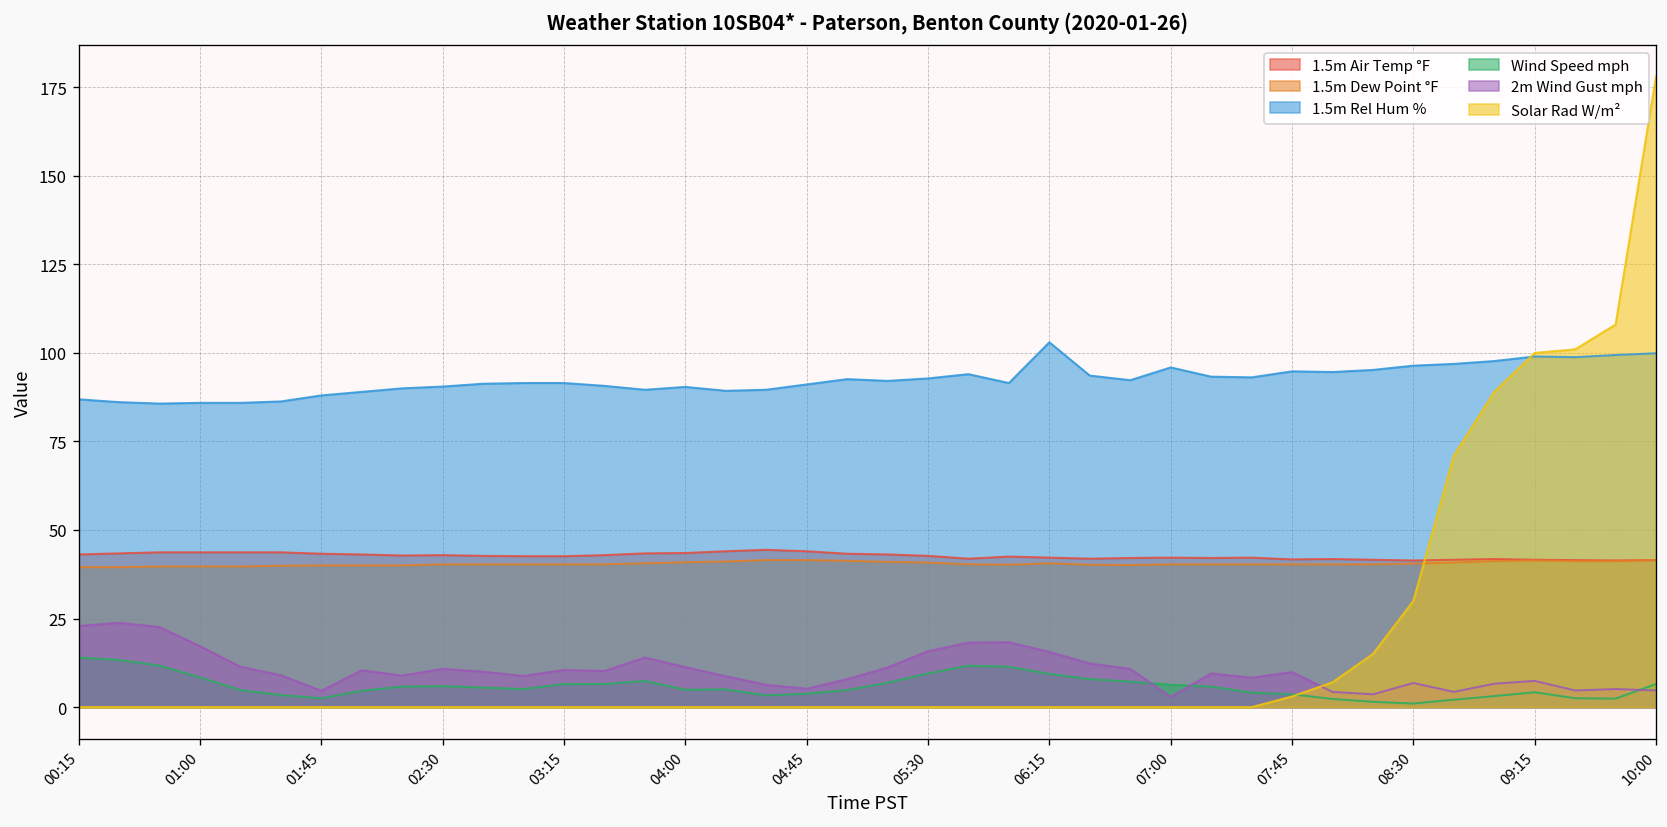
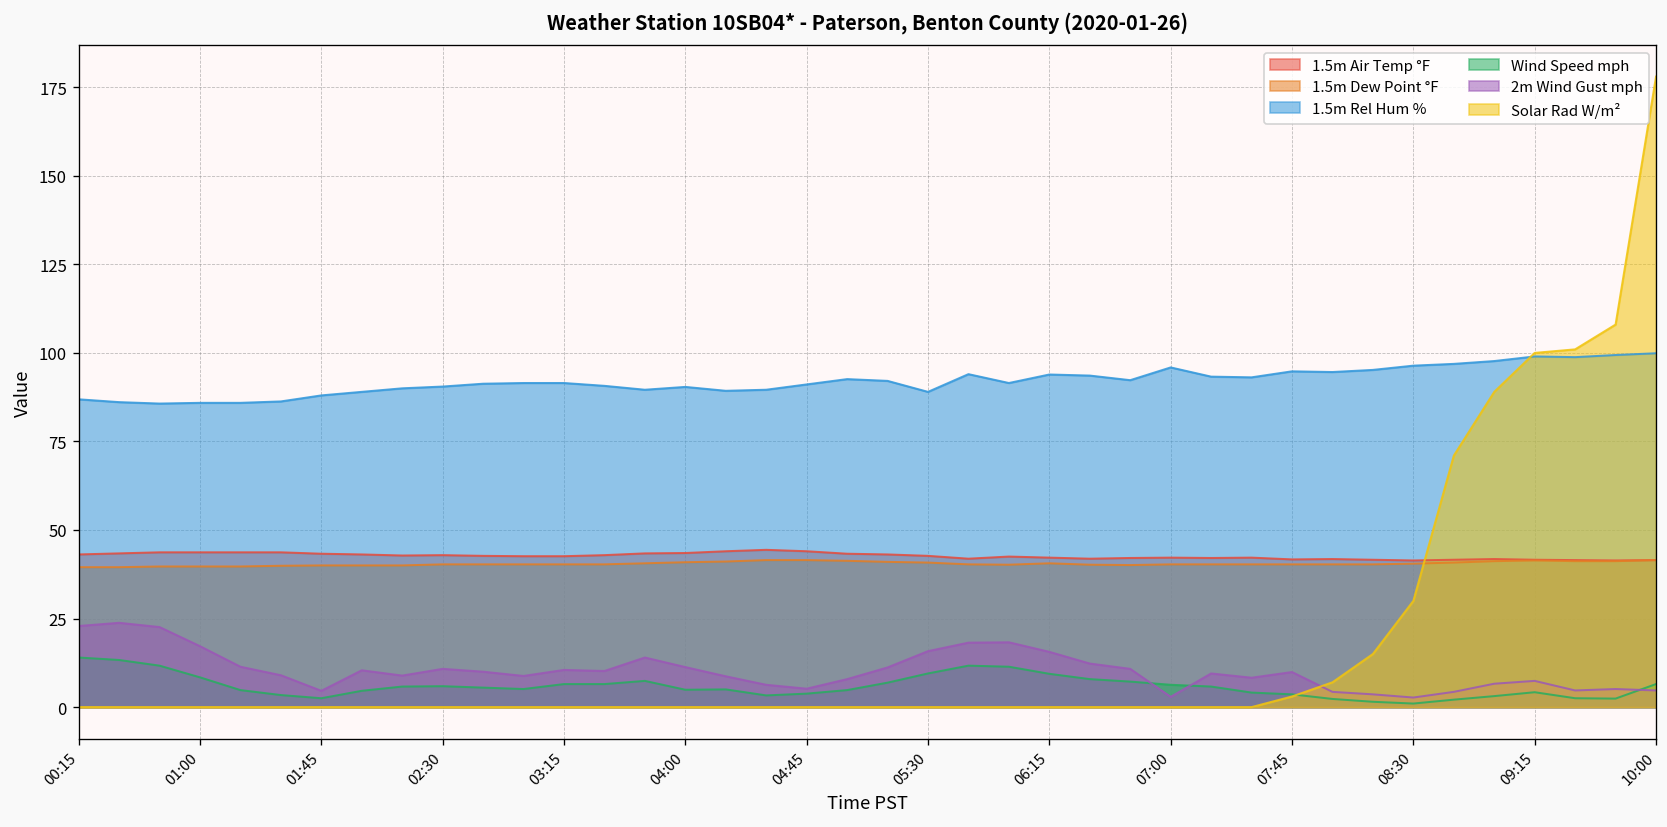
1.5m Rel Hum %, 05:30: 93 -> 89
1.5m Rel Hum %, 06:15: 103 -> 94
2m Wind Gust mph, 08:30: 7 -> 3
